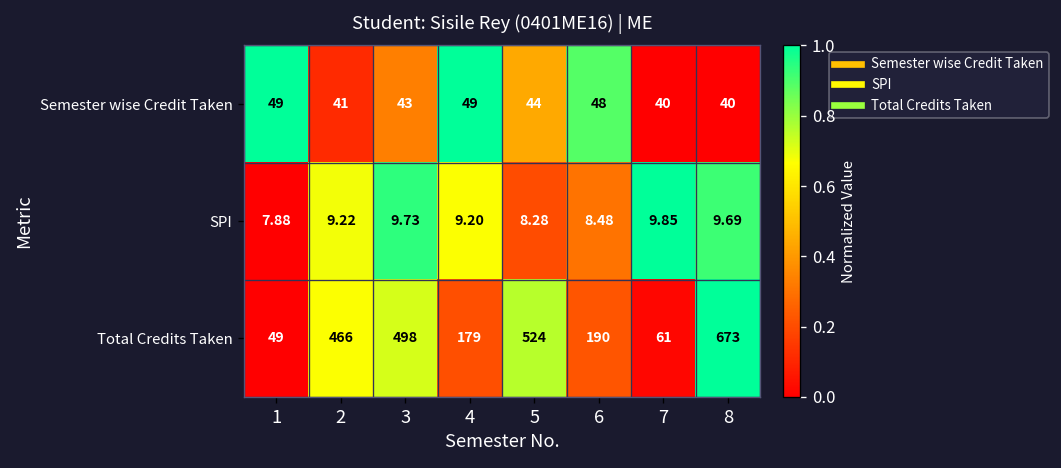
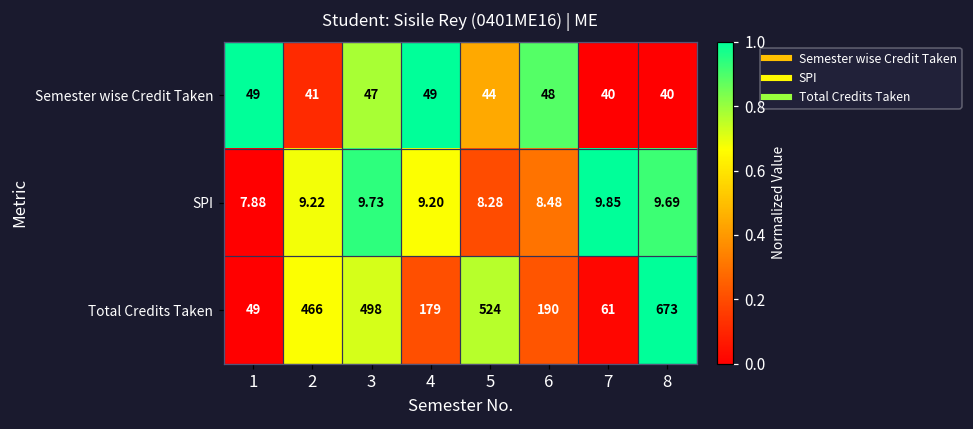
Semester wise Credit Taken, 3: 43 -> 47
